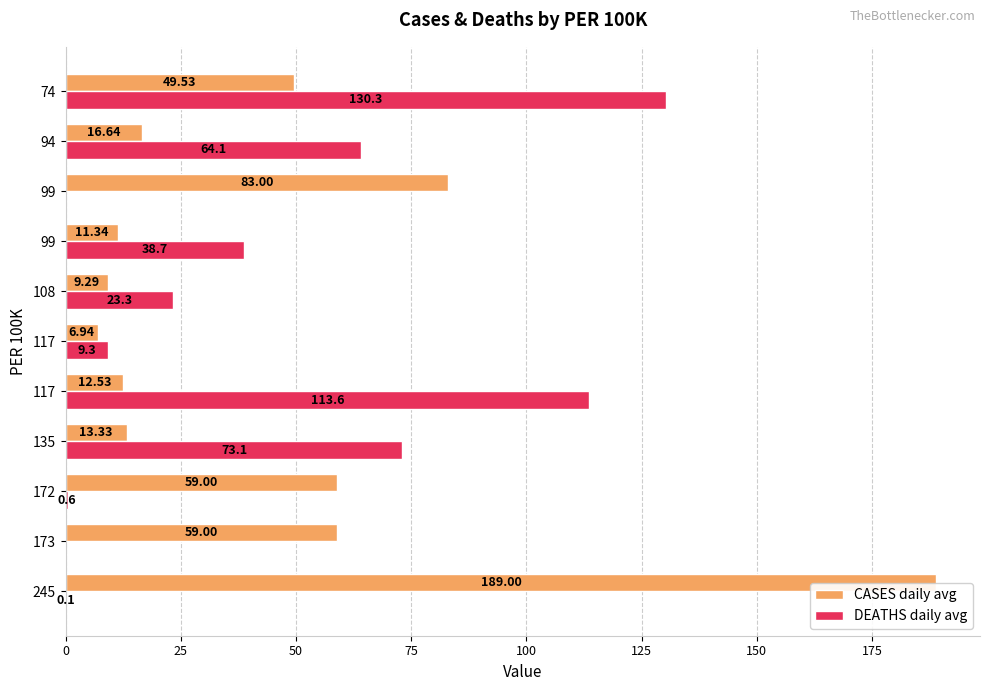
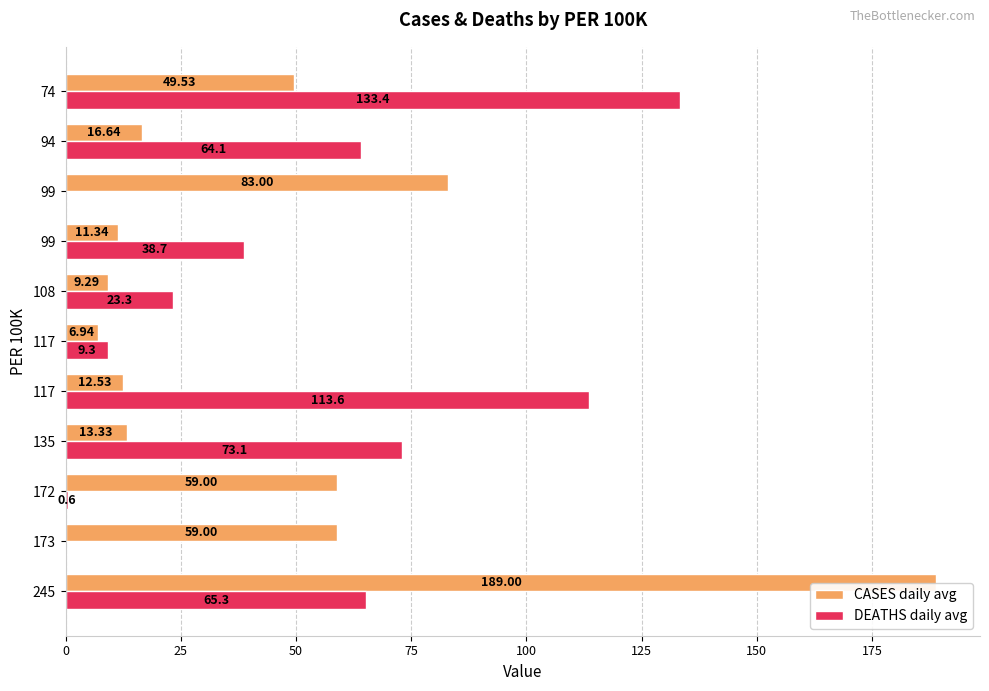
DEATHS daily avg, 74: 130.3 -> 133.4
DEATHS daily avg, 245: 0.1 -> 65.3
